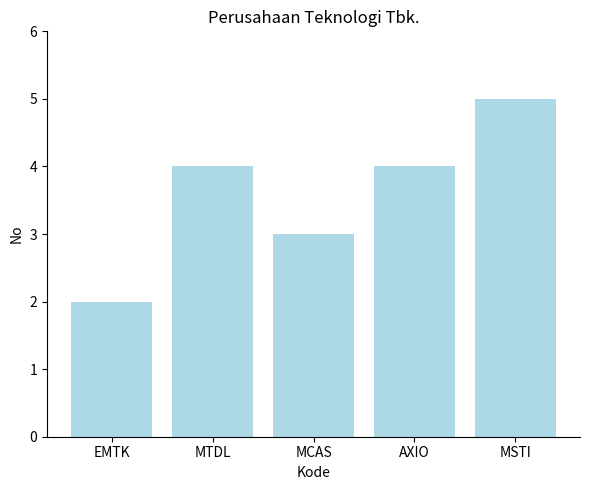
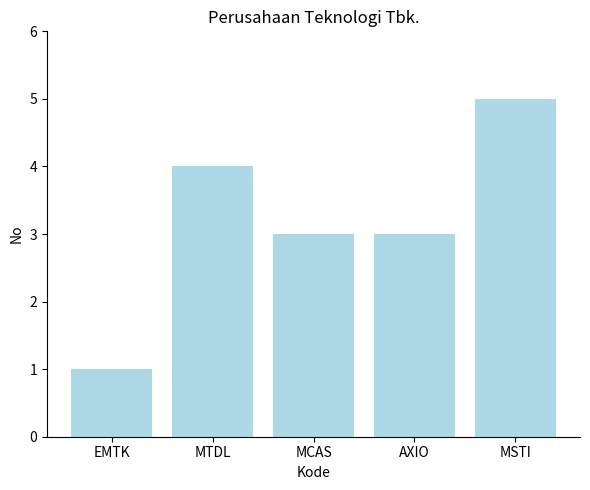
EMTK: 2 -> 1
AXIO: 4 -> 3
